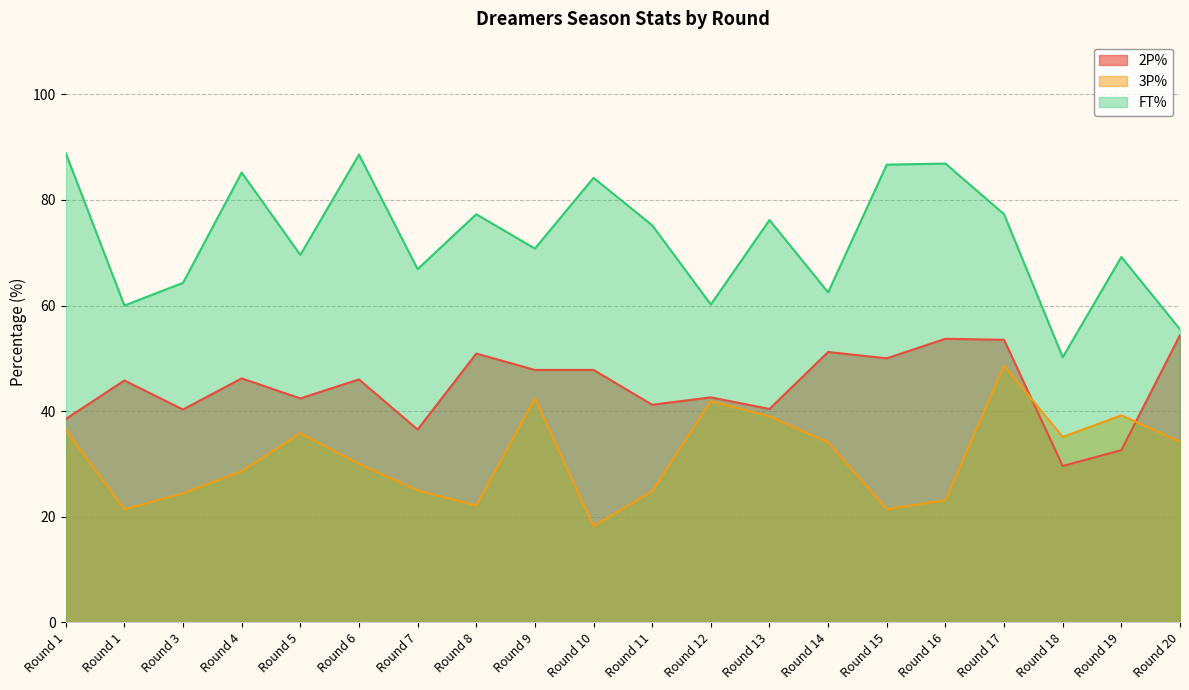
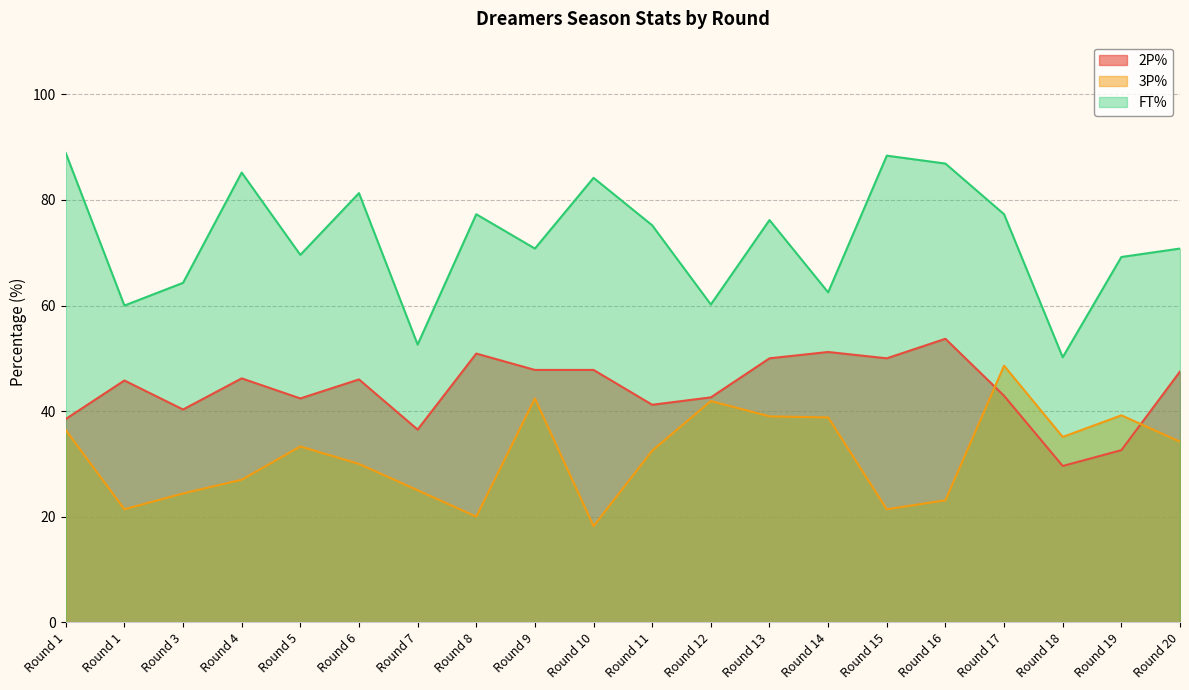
3P%, Round 4: 29 -> 27
3P%, Round 5: 36 -> 33
FT%, Round 6: 89 -> 81
FT%, Round 7: 67 -> 53
3P%, Round 8: 22 -> 20
3P%, Round 11: 25 -> 33
2P%, Round 13: 40 -> 50
3P%, Round 14: 34 -> 39
FT%, Round 15: 87 -> 88
2P%, Round 17: 54 -> 43
2P%, Round 20: 54 -> 48
FT%, Round 20: 56 -> 71
